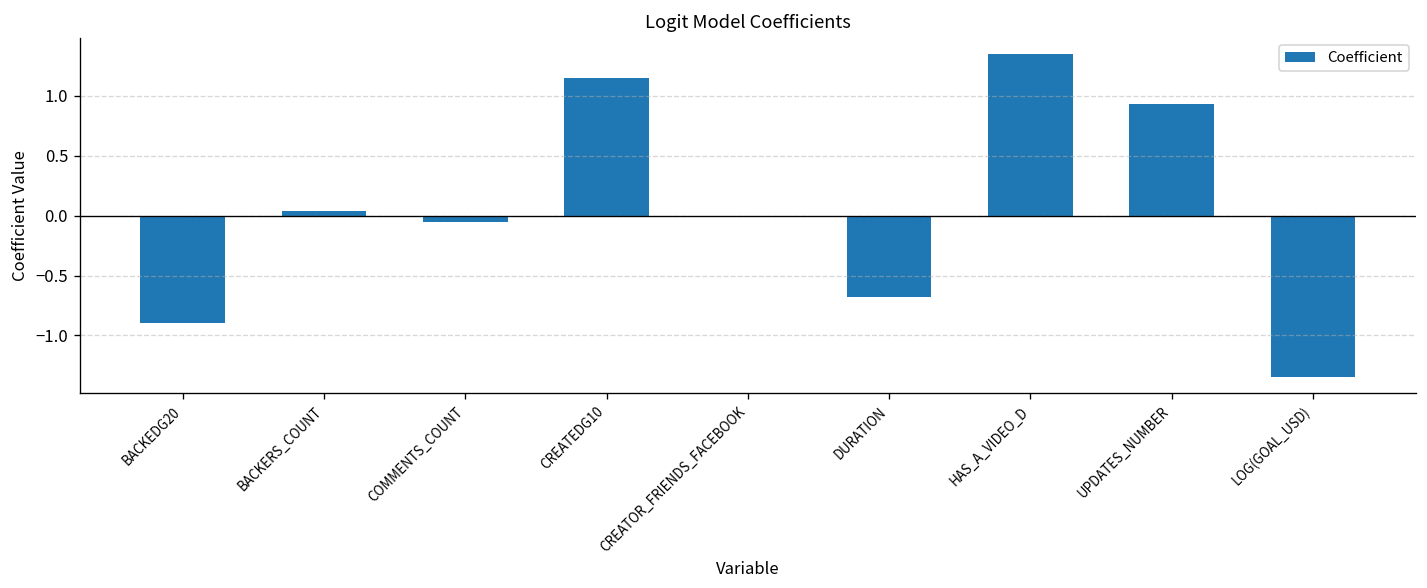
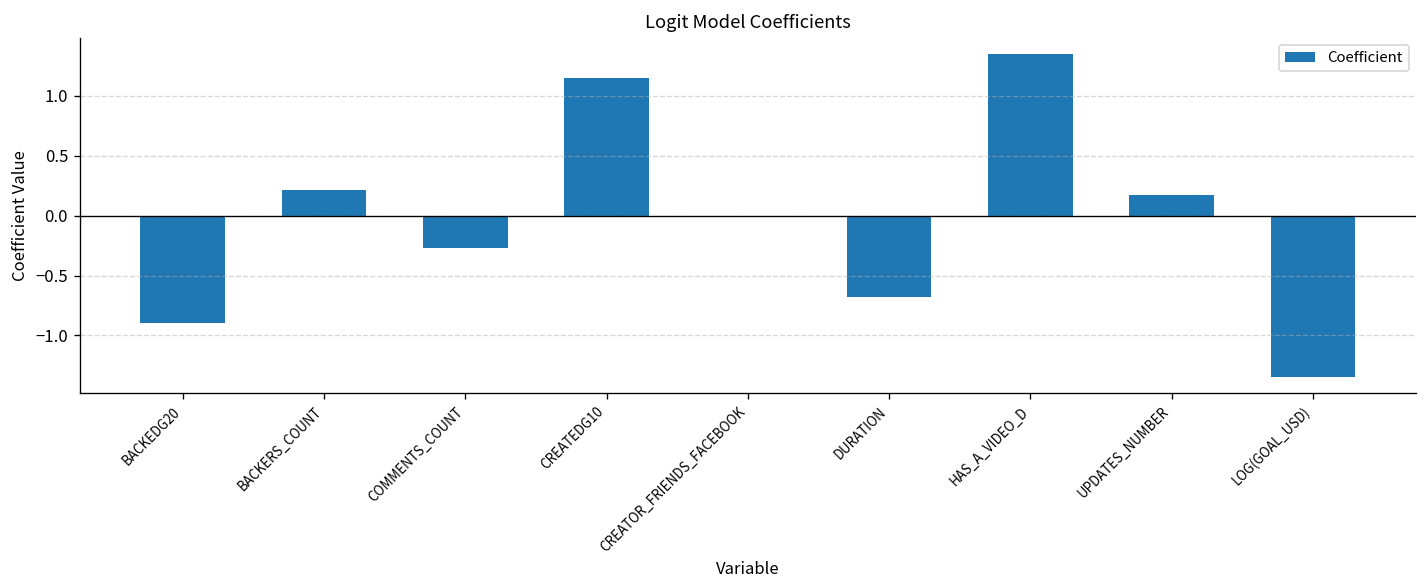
BACKERS_COUNT: 0.0 -> 0.2
COMMENTS_COUNT: -0.1 -> -0.3
UPDATES_NUMBER: 0.9 -> 0.2
